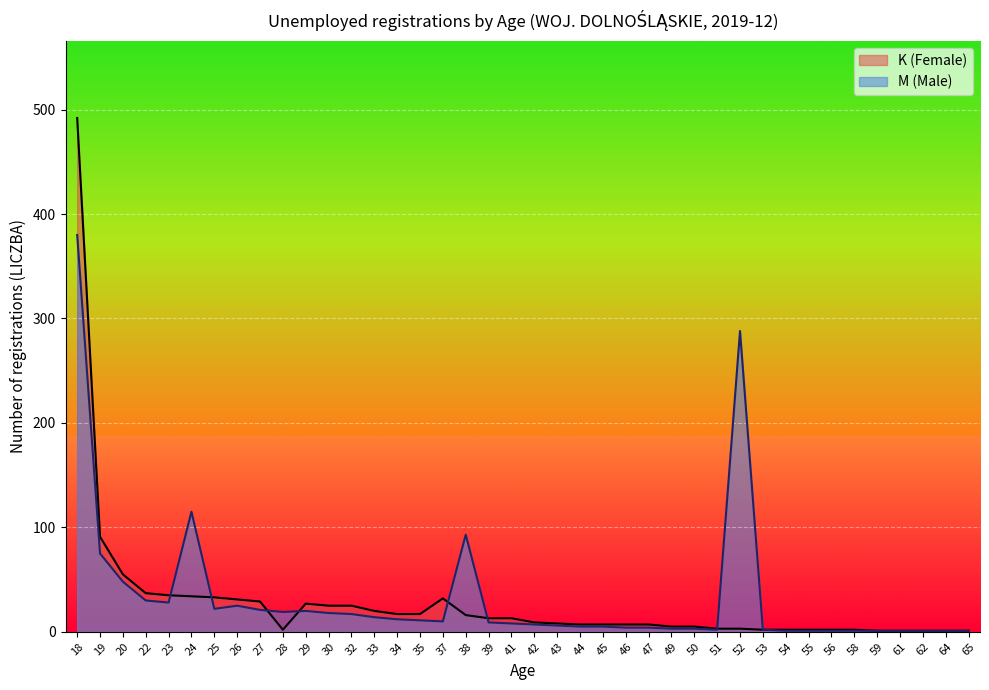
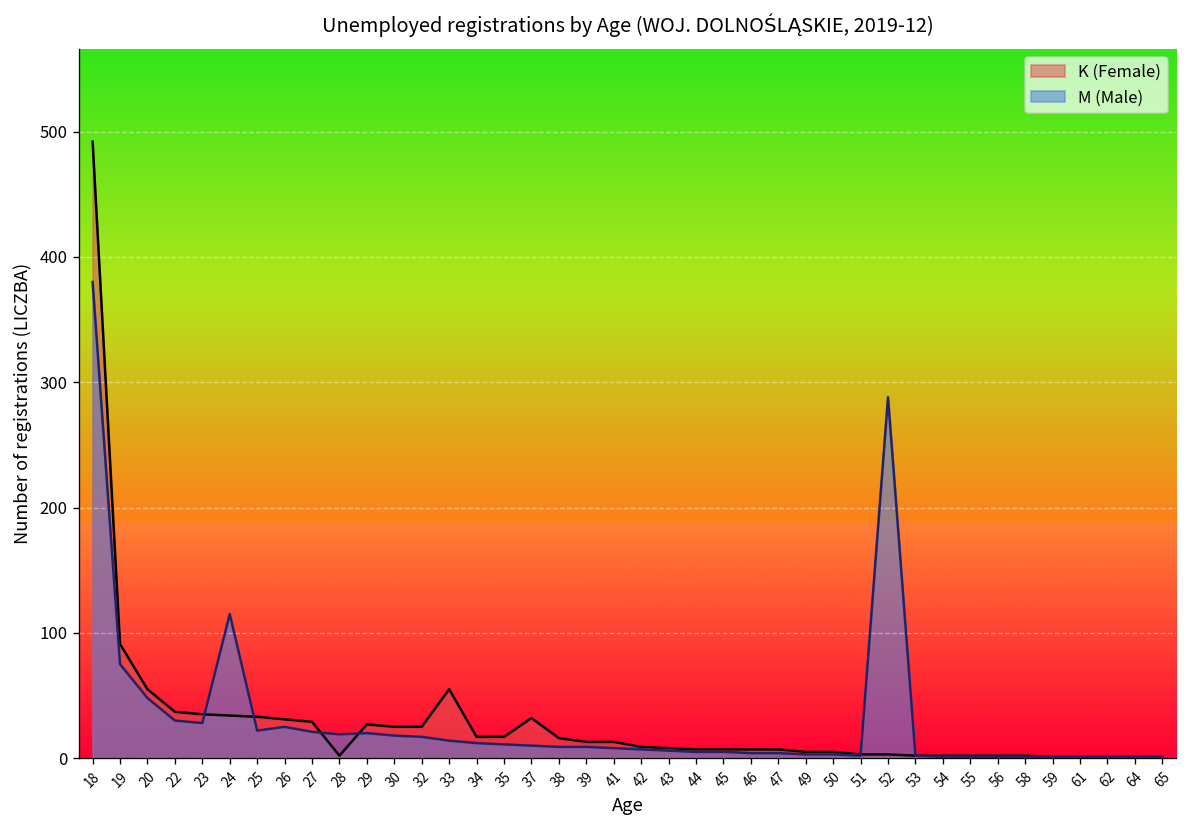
K (Female), 33: 20 -> 55
M (Male), 38: 93 -> 9
